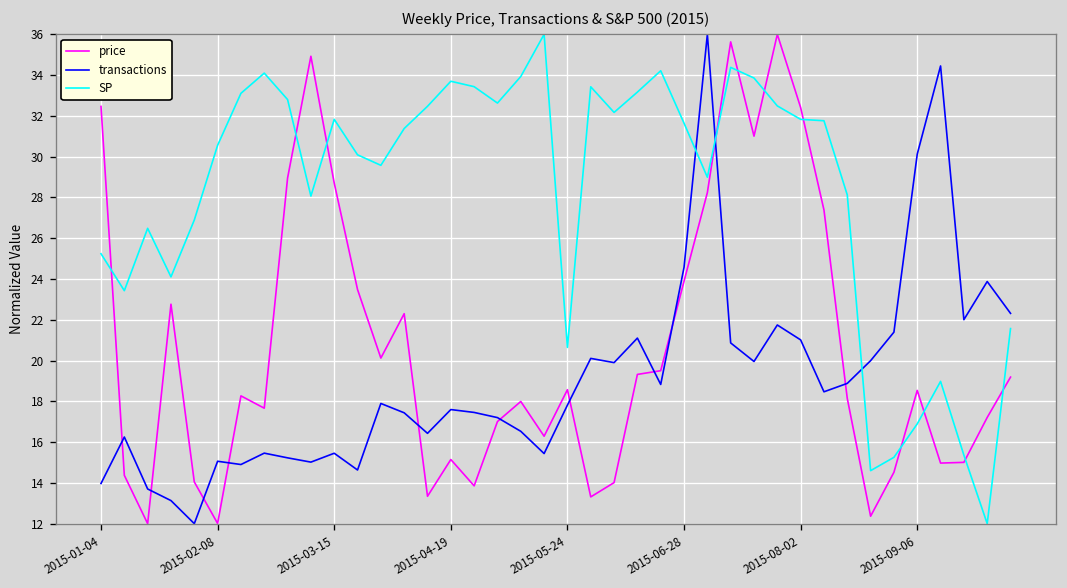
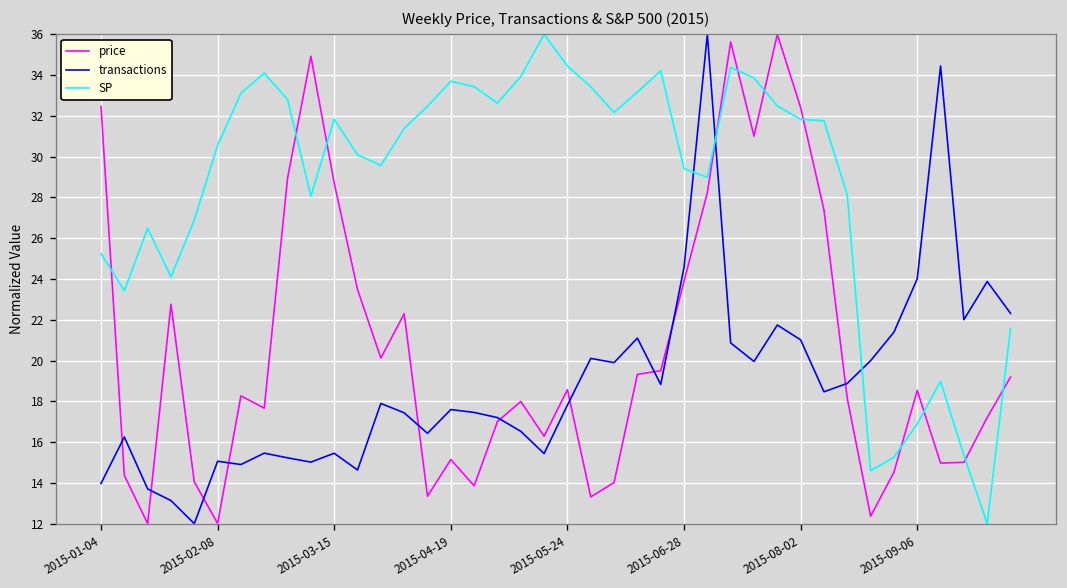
SP, 2015-05-24: 20.6 -> 34.4
SP, 2015-06-28: 31.6 -> 29.4
transactions, 2015-09-06: 30.1 -> 24.0
